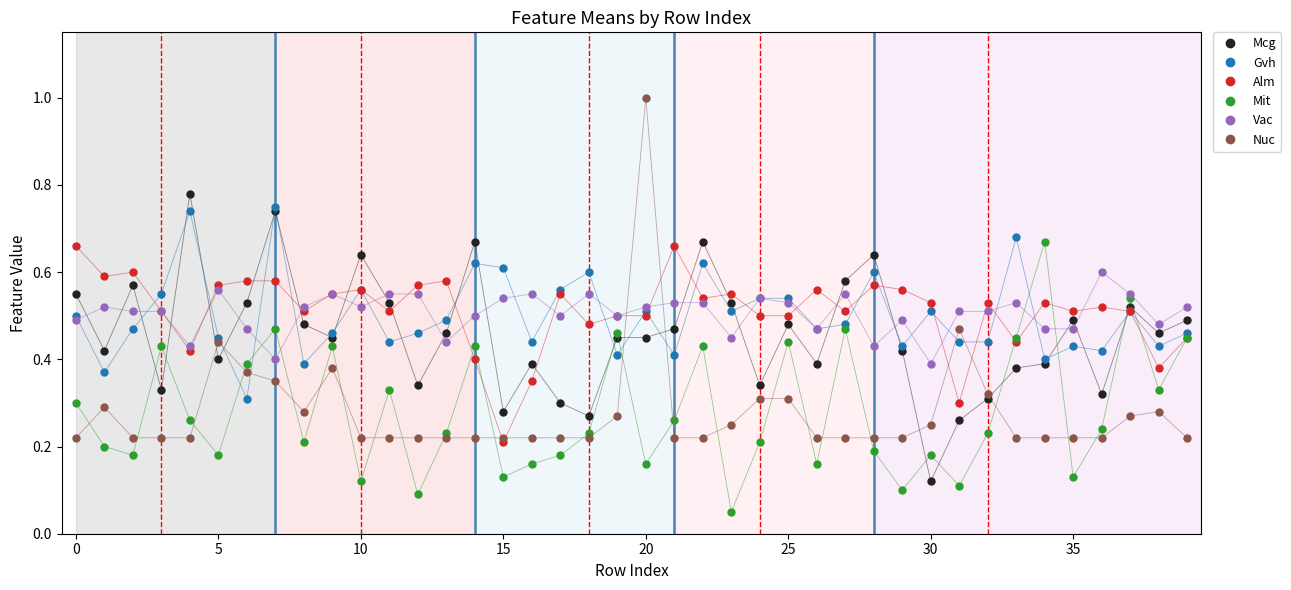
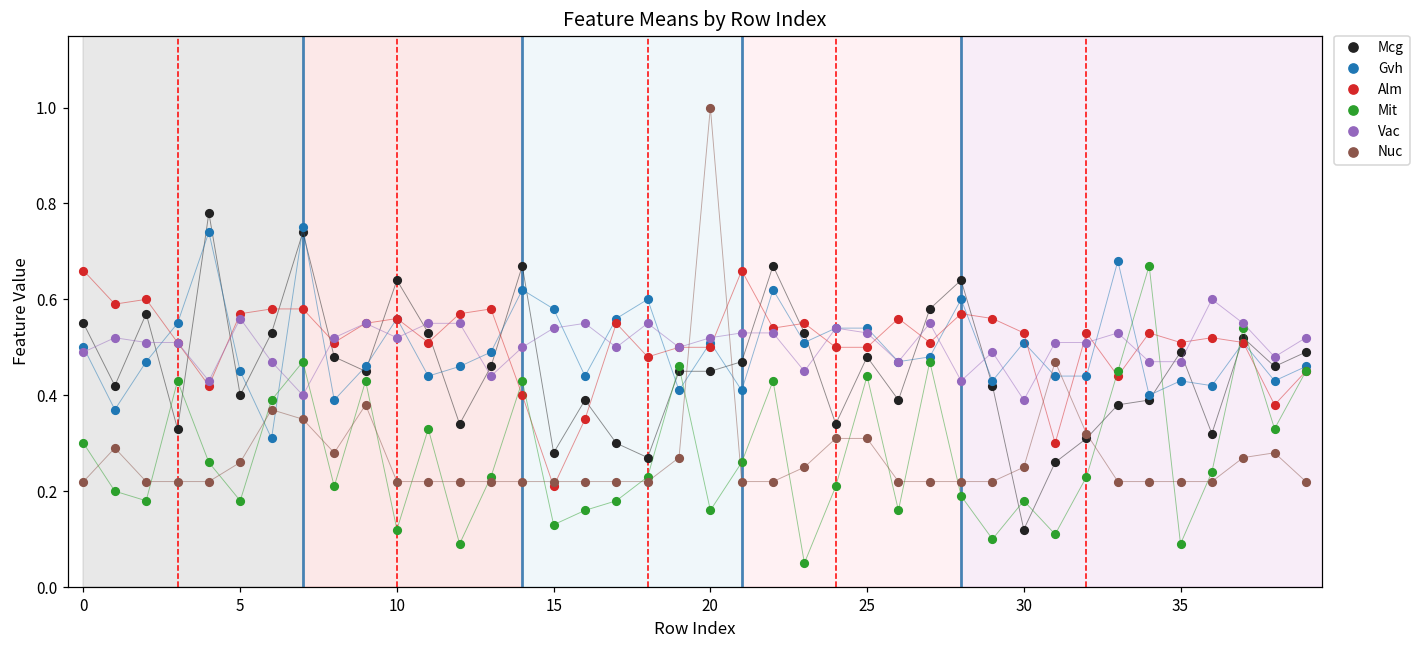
Nuc, 5: 0.44 -> 0.26
Gvh, 15: 0.61 -> 0.58
Mit, 35: 0.13 -> 0.09
